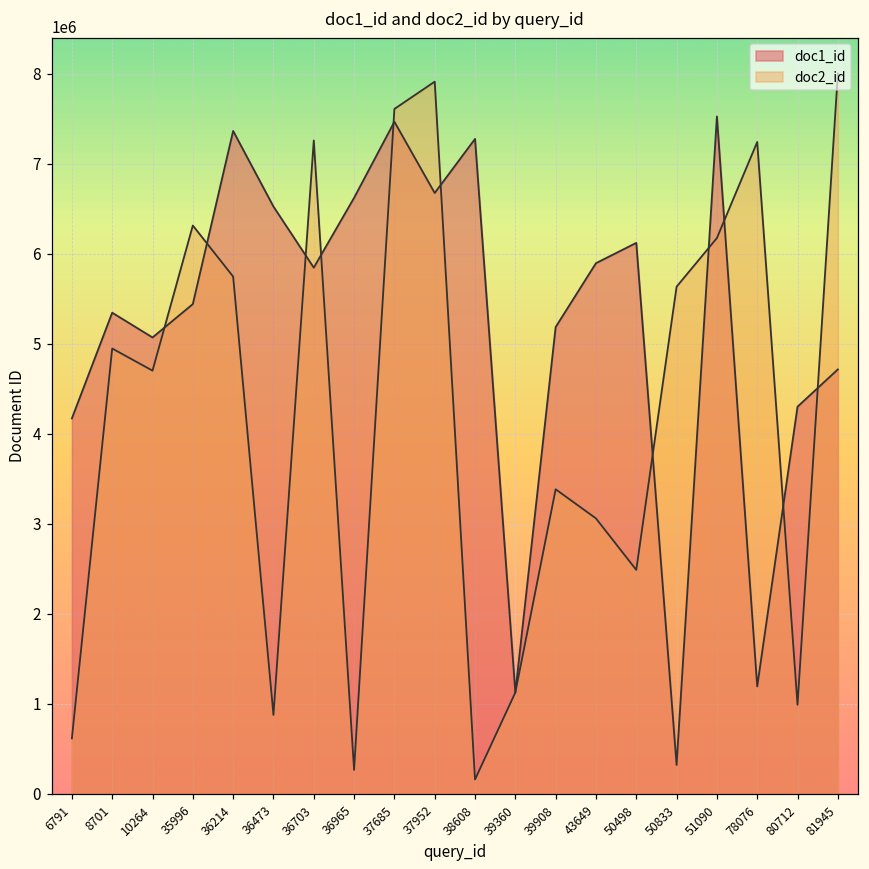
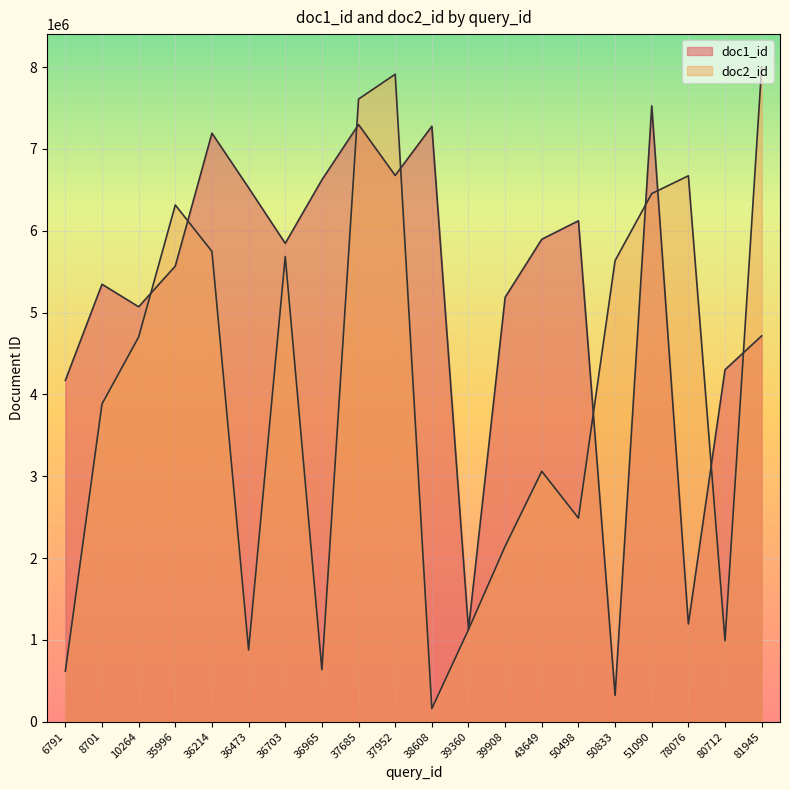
doc2_id, 8701: 4900000 -> 3900000
doc1_id, 35996: 5400000 -> 5600000
doc1_id, 36214: 7400000 -> 7200000
doc2_id, 36703: 7300000 -> 5700000
doc2_id, 36965: 300000 -> 600000
doc1_id, 37685: 7500000 -> 7300000
doc2_id, 39908: 3400000 -> 2100000
doc2_id, 51090: 6200000 -> 6500000
doc2_id, 78076: 7200000 -> 6700000
